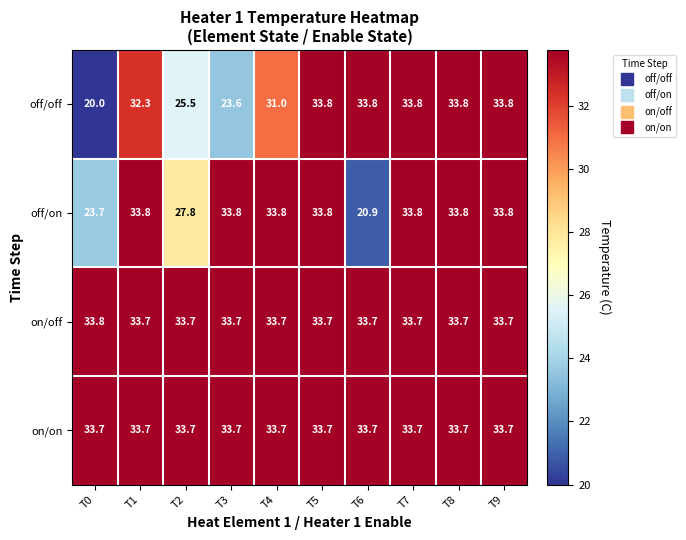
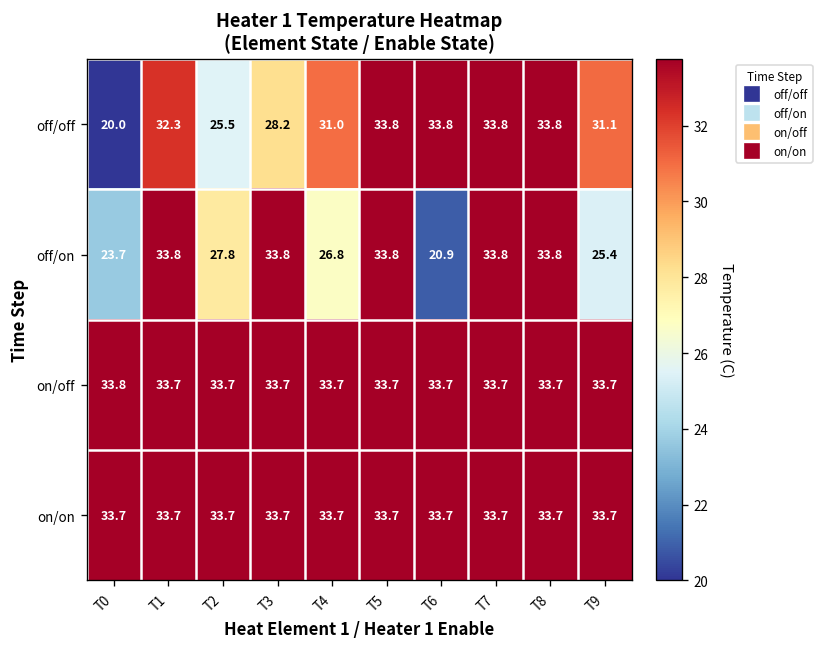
off/off, T3: 23.6 -> 28.2
off/off, T9: 33.8 -> 31.1
off/on, T4: 33.8 -> 26.8
off/on, T9: 33.8 -> 25.4
